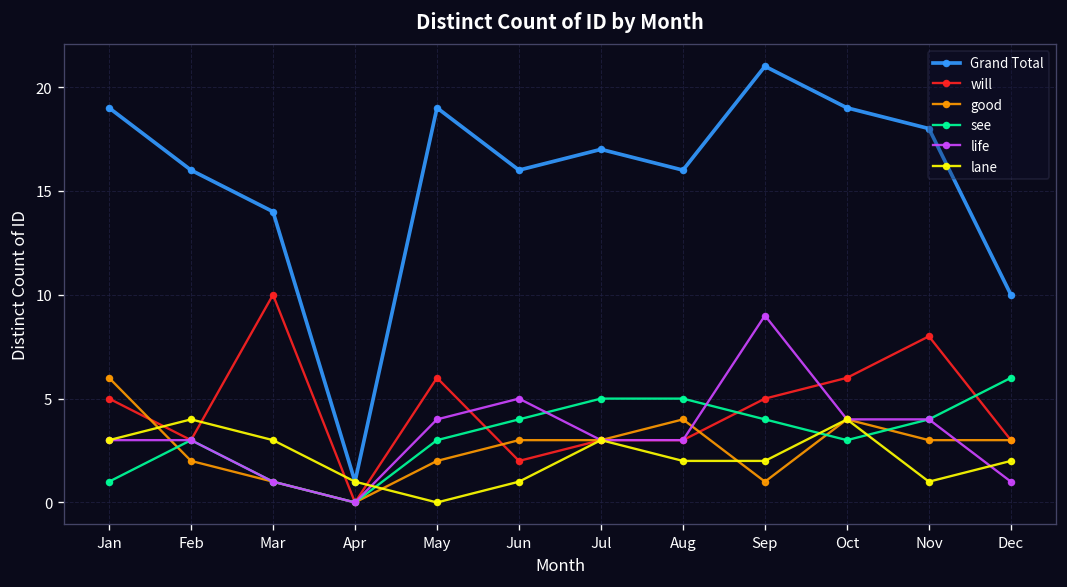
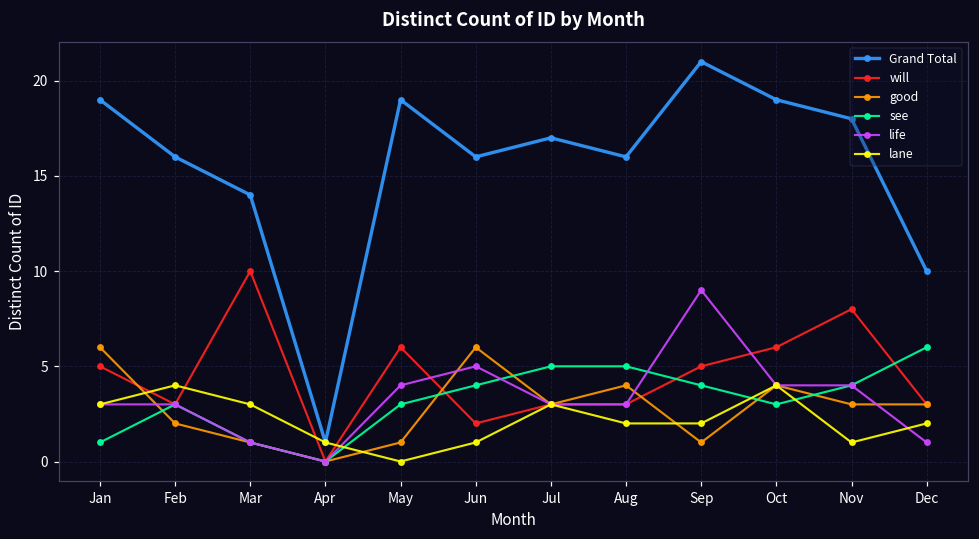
good, May: 2 -> 1
good, Jun: 3 -> 6
